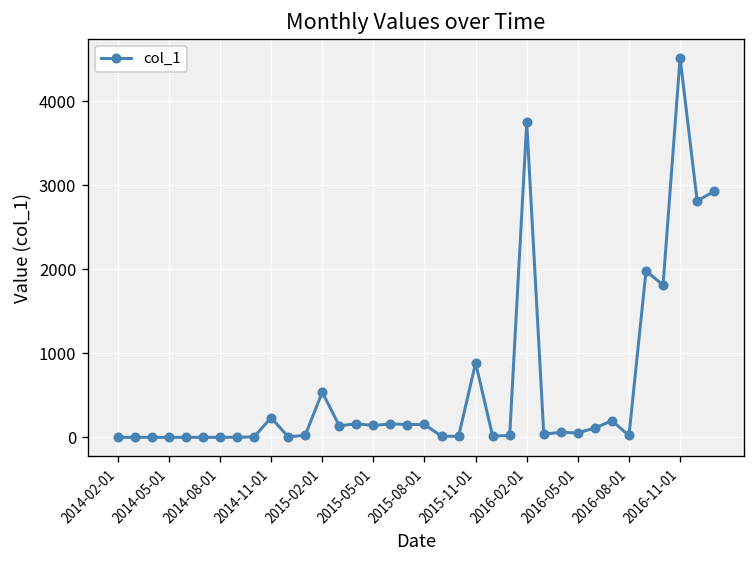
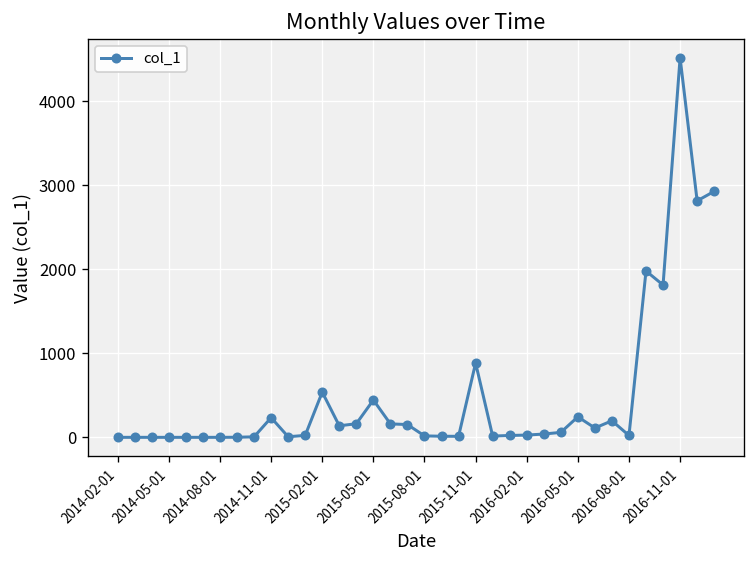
2015-05-01: 100 -> 400
2015-08-01: 200 -> 0
2016-02-01: 3700 -> 0
2016-05-01: 100 -> 200
